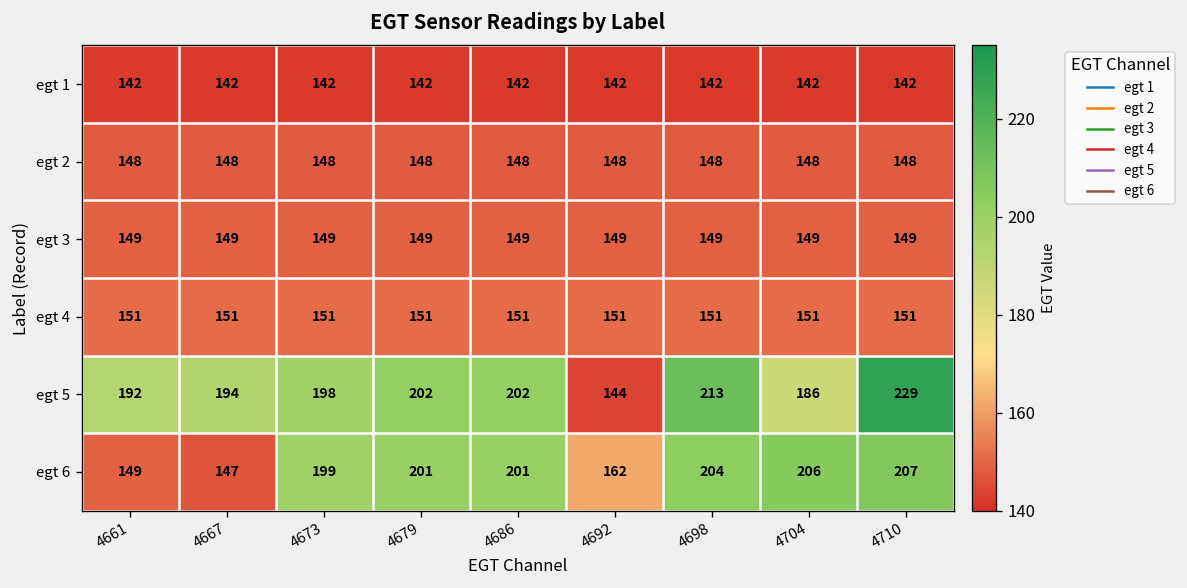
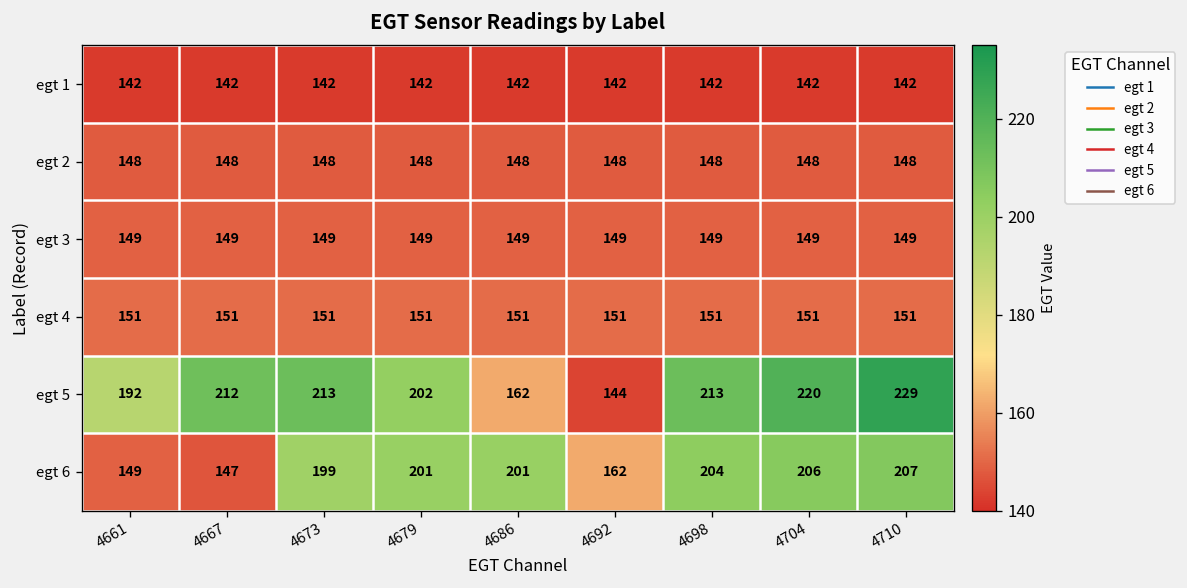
egt 5, 4667: 194 -> 212
egt 5, 4673: 198 -> 213
egt 5, 4686: 202 -> 162
egt 5, 4704: 186 -> 220
